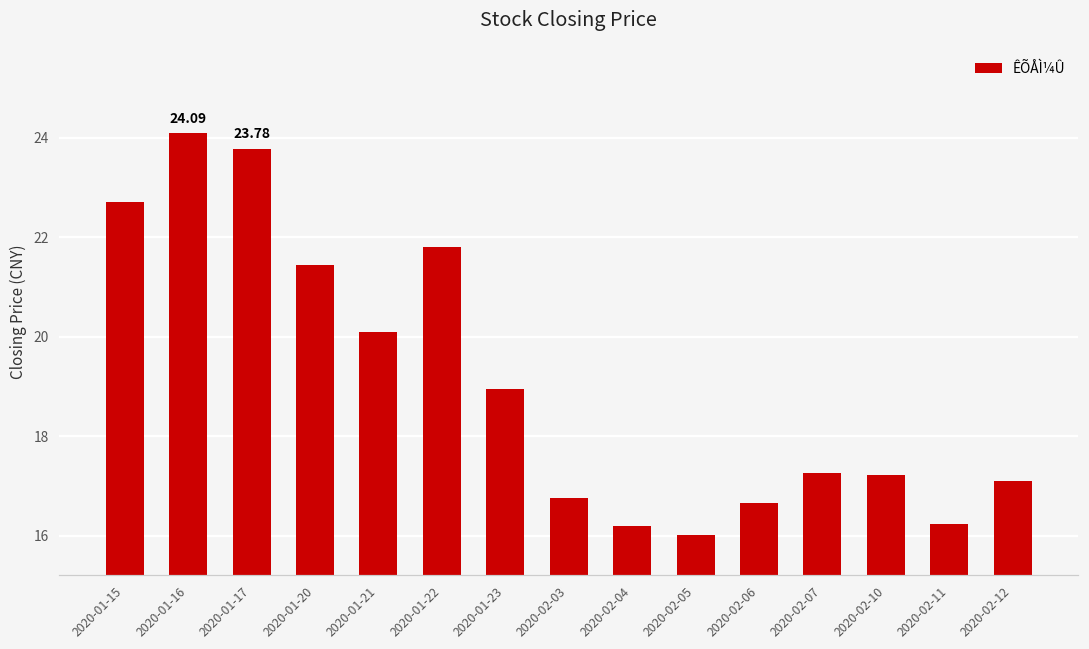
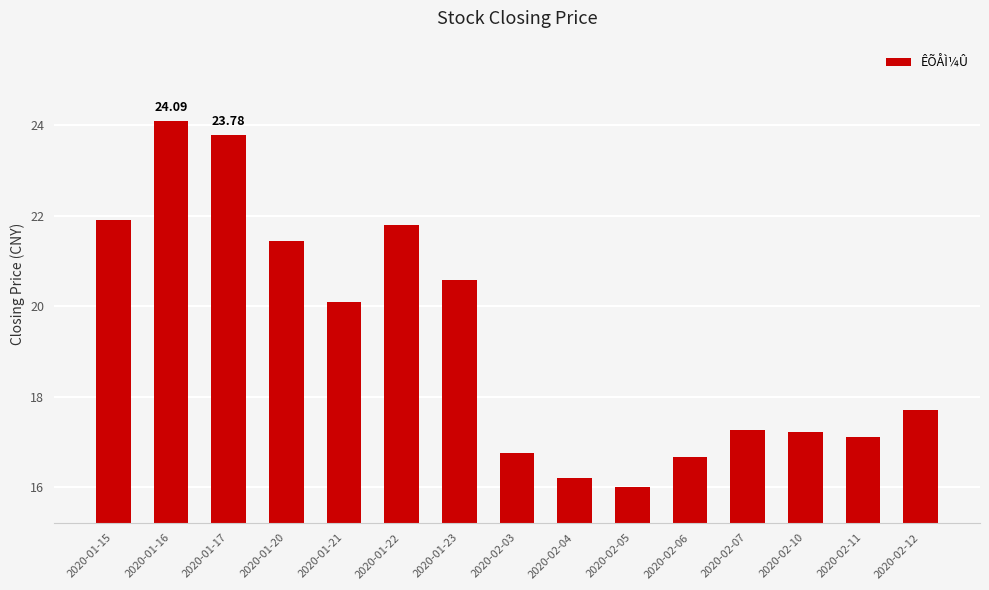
2020-01-15: 22.7 -> 21.9
2020-01-23: 19.0 -> 20.6
2020-02-11: 16.2 -> 17.1
2020-02-12: 17.1 -> 17.7
